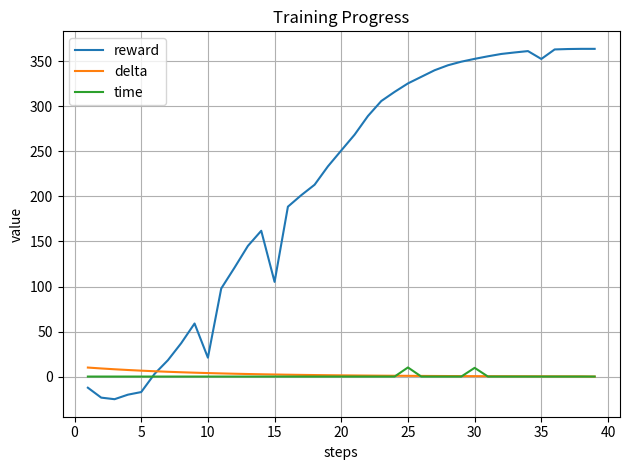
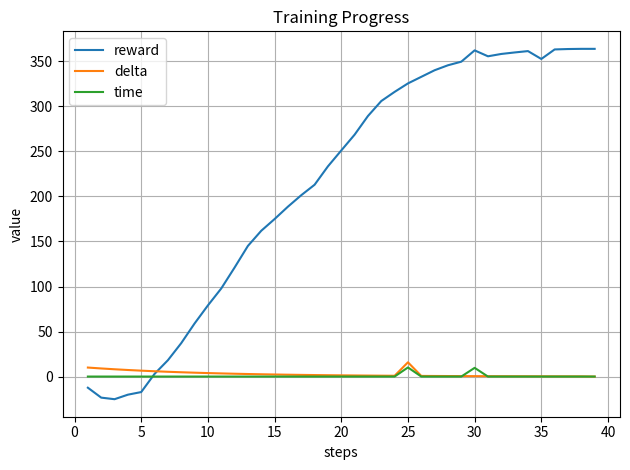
reward, 10: 20 -> 80
reward, 15: 110 -> 170
delta, 25: 0 -> 20
reward, 30: 350 -> 360
